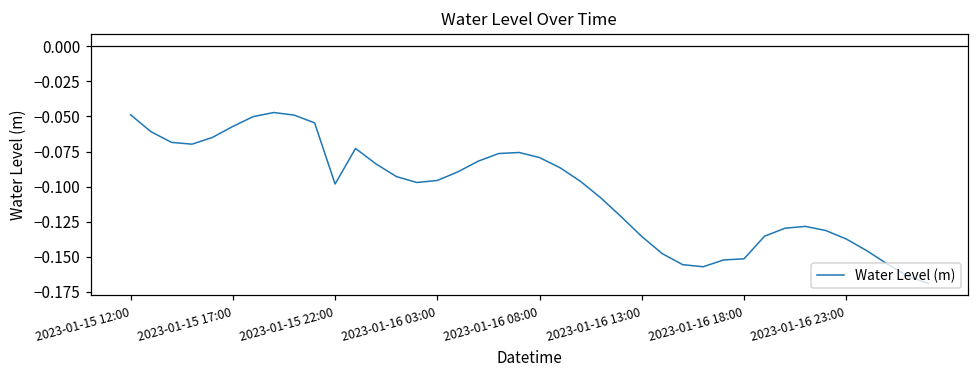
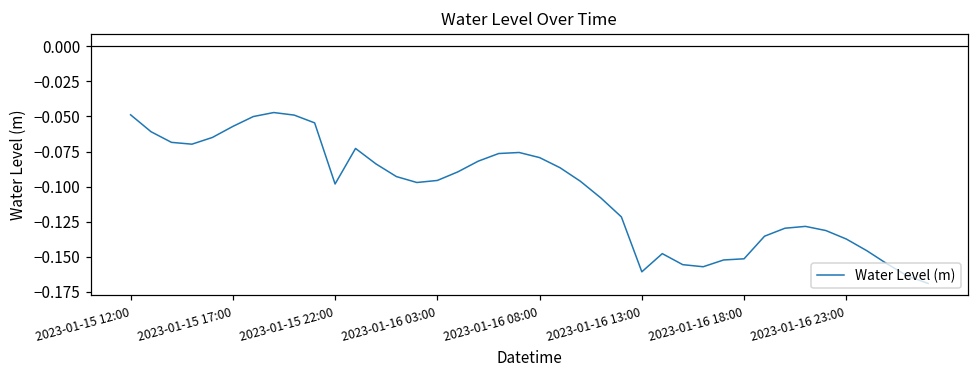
2023-01-16 13:00: -0.136 -> -0.161
